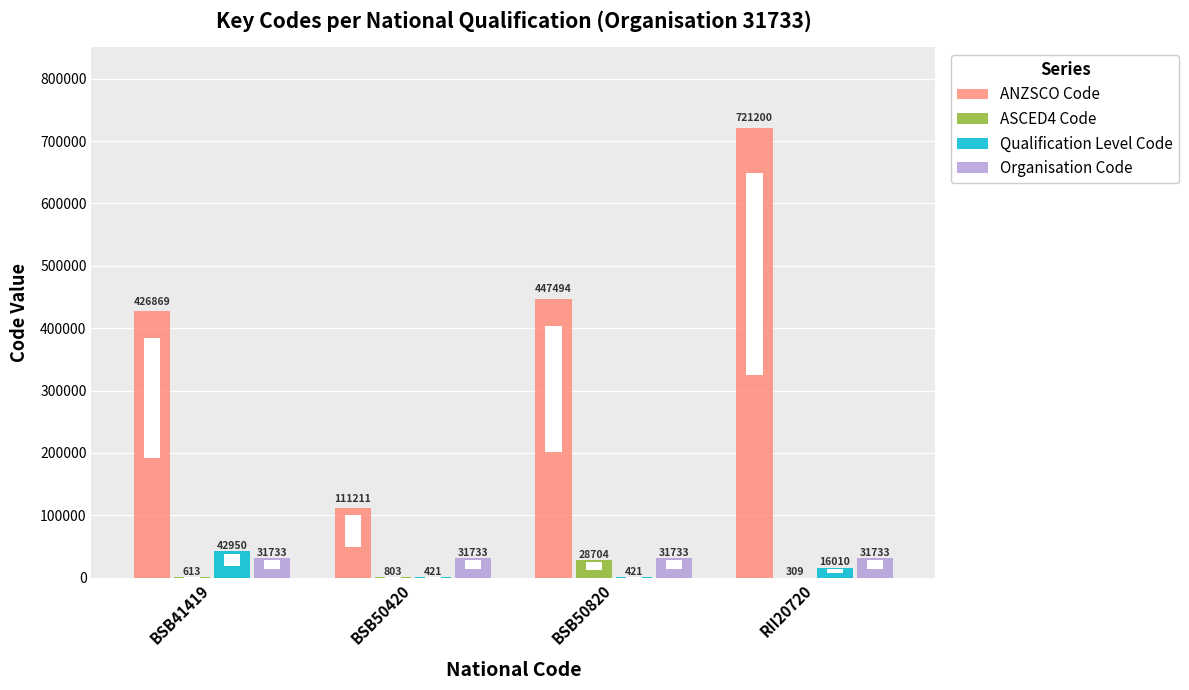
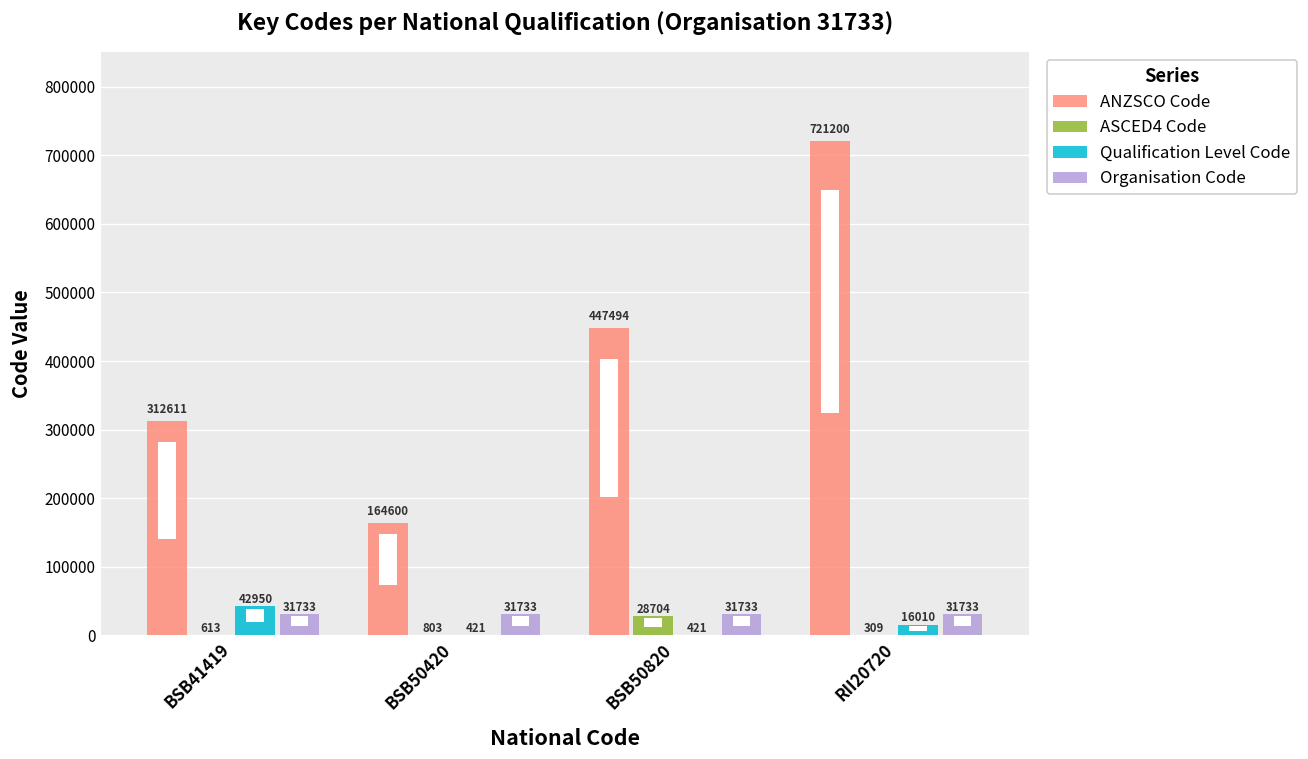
ANZSCO Code, BSB41419: 426869 -> 312611
ANZSCO Code, BSB50420: 111211 -> 164600
